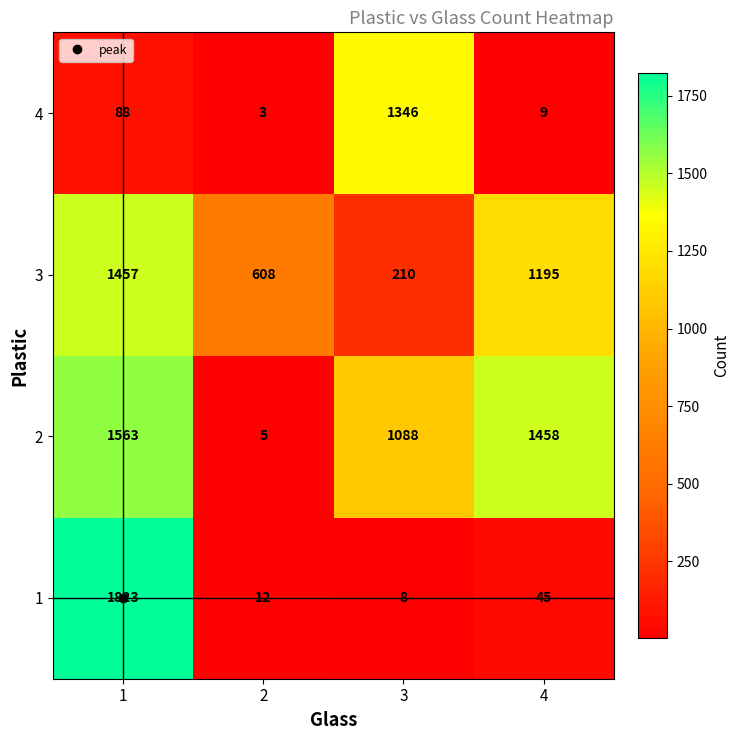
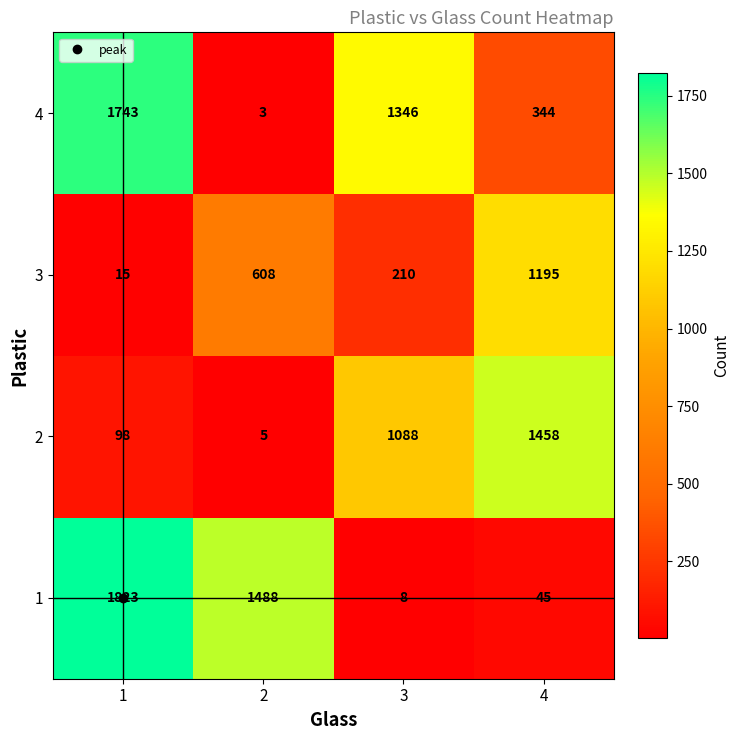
4, 1: 88 -> 1743
4, 4: 9 -> 344
3, 1: 1457 -> 15
2, 1: 1563 -> 98
1, 2: 12 -> 1488
